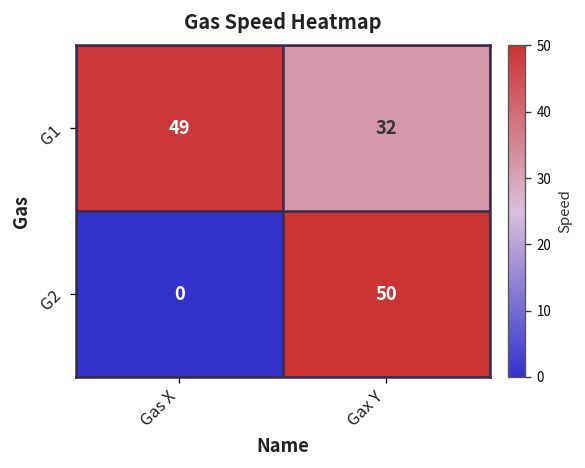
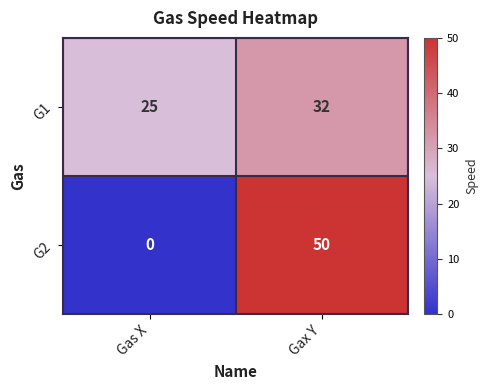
G1, Gas X: 49 -> 25
